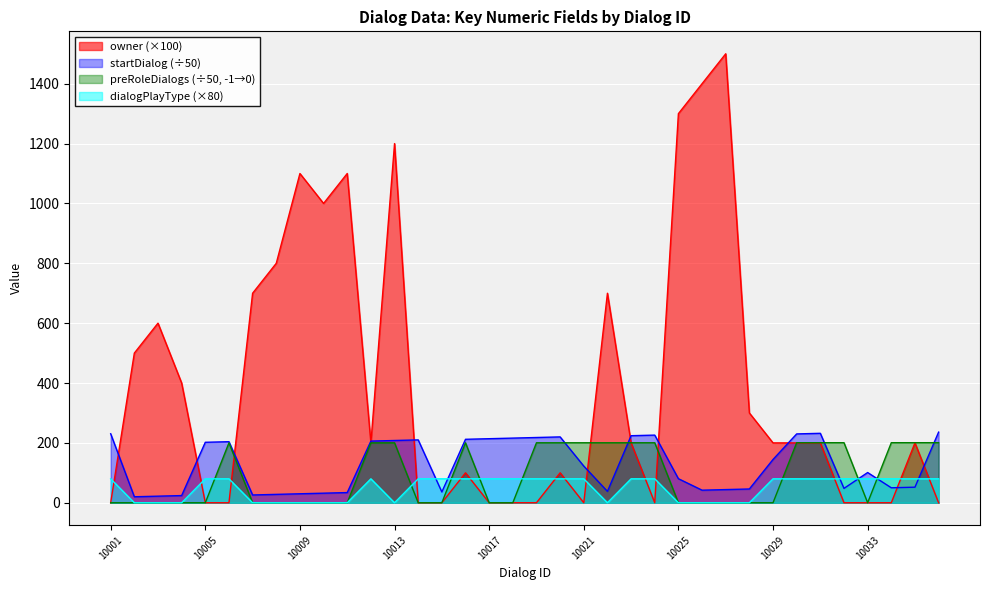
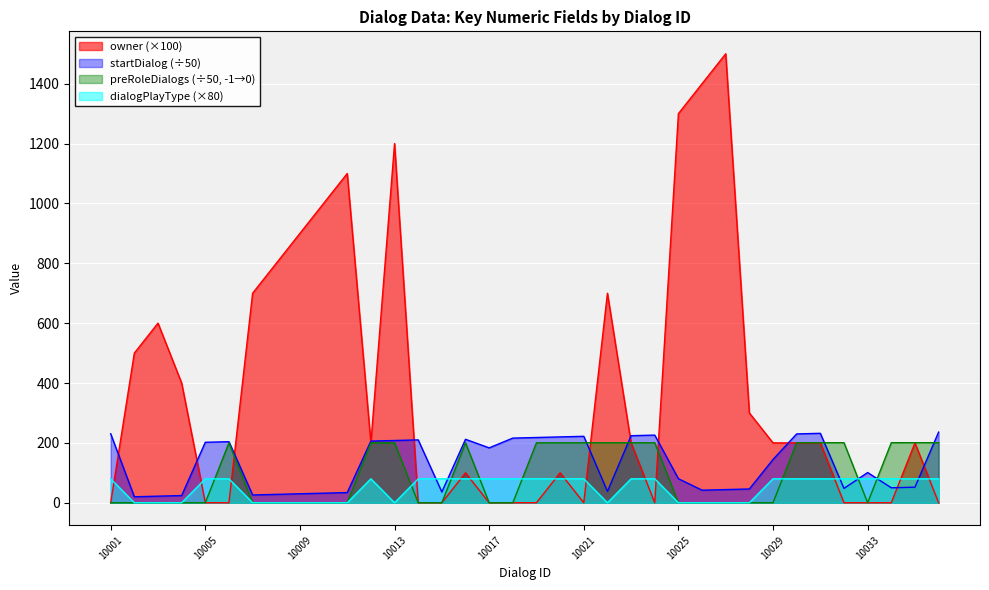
owner (×100), 10009: 1100 -> 900
startDialog (÷50), 10017: 210 -> 180
startDialog (÷50), 10021: 120 -> 220
